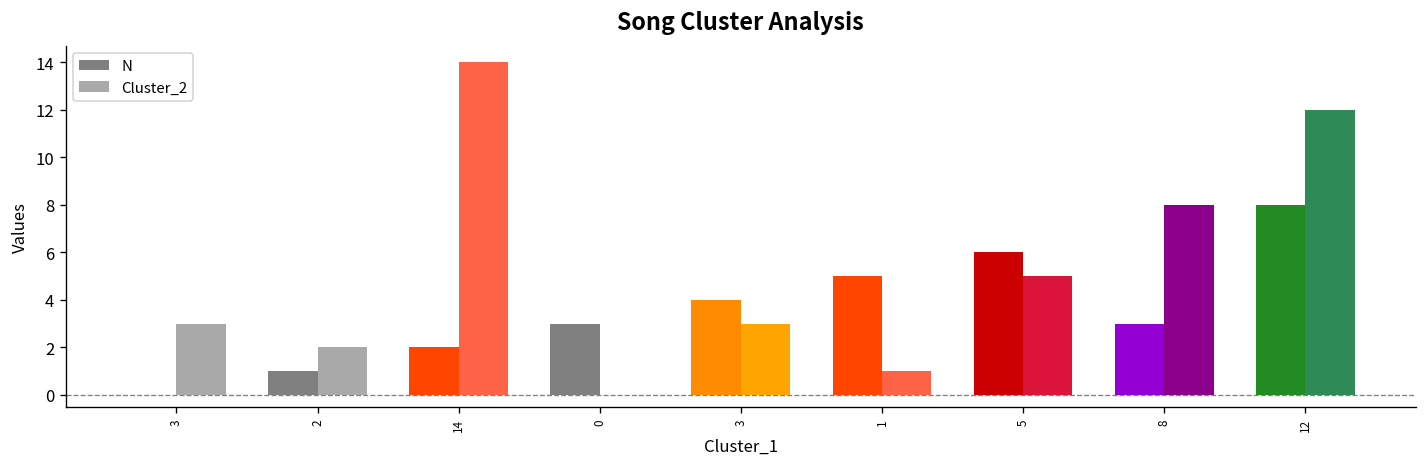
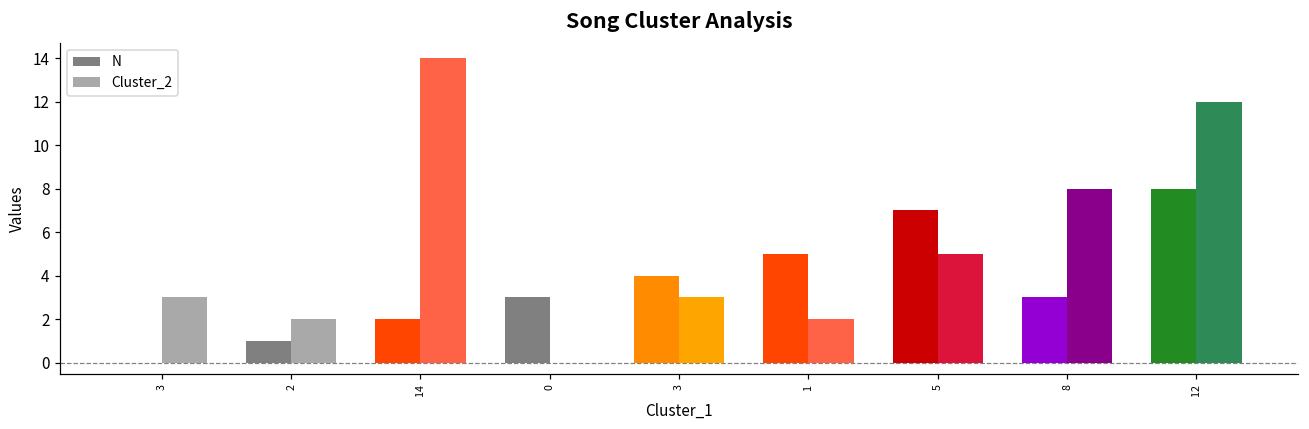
Cluster_2, 1: 1 -> 2
N, 5: 6 -> 7
